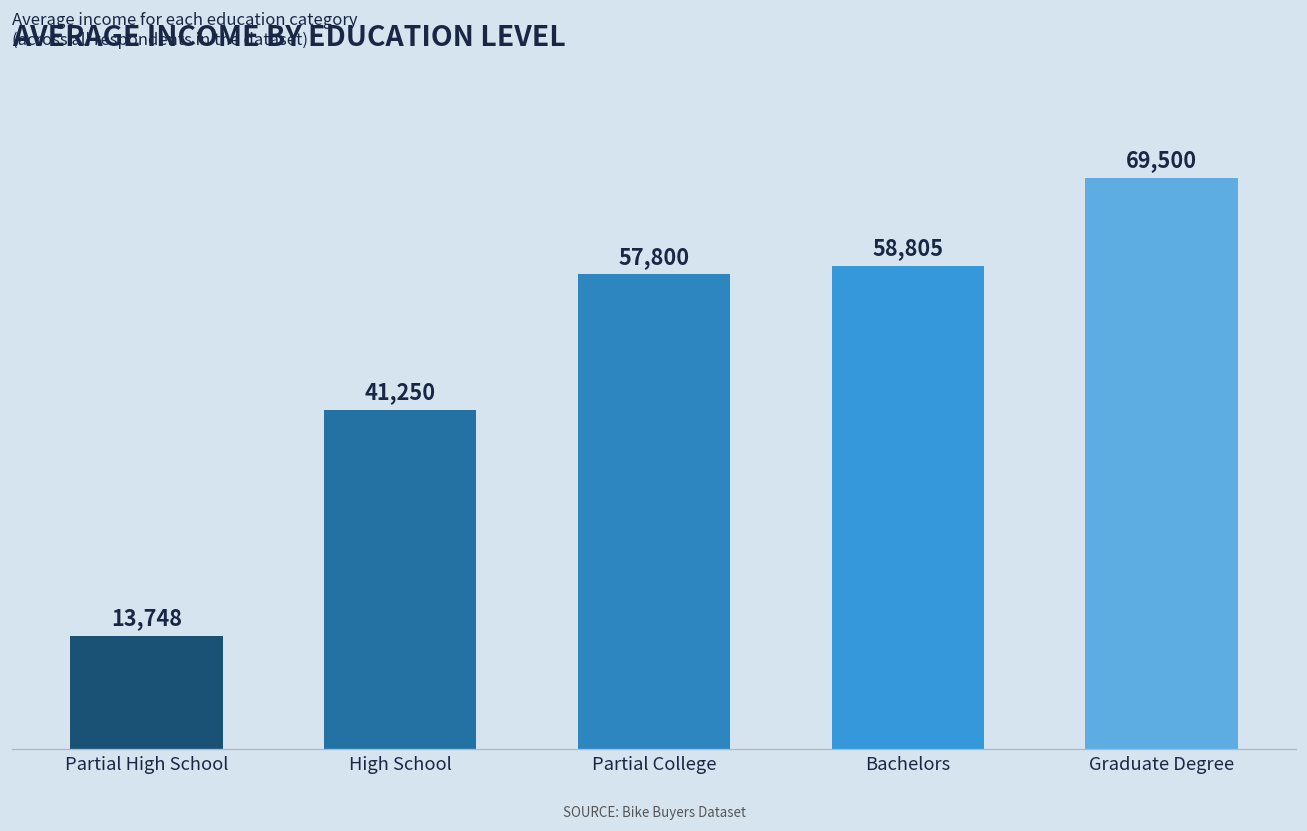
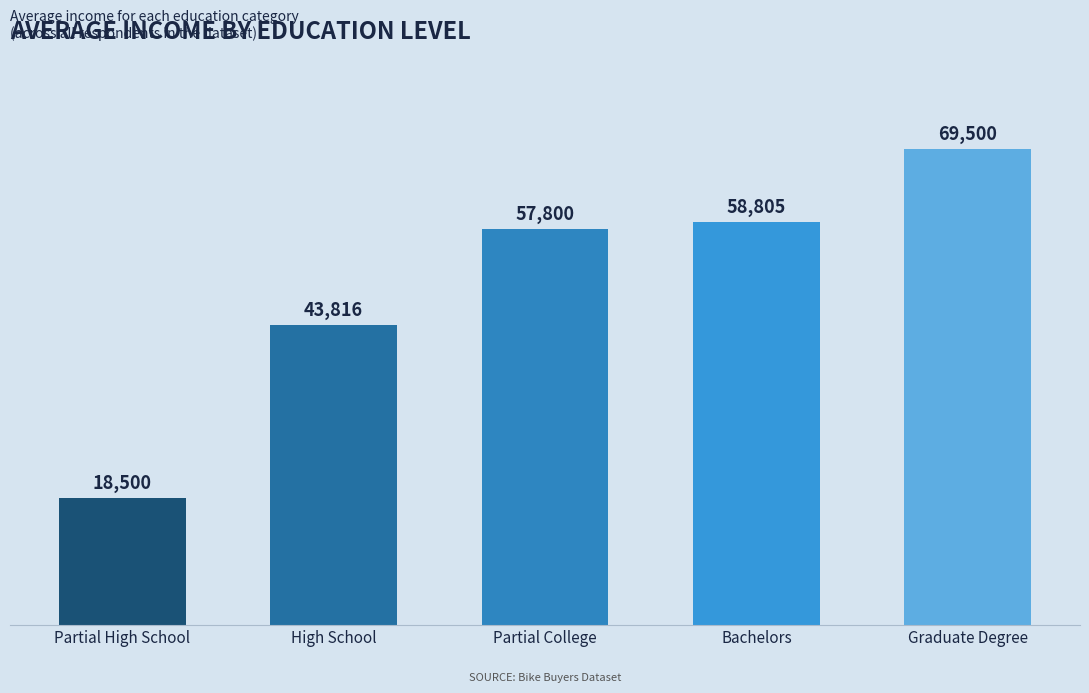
Partial High School: 13,748 -> 18,500
High School: 41,250 -> 43,816
